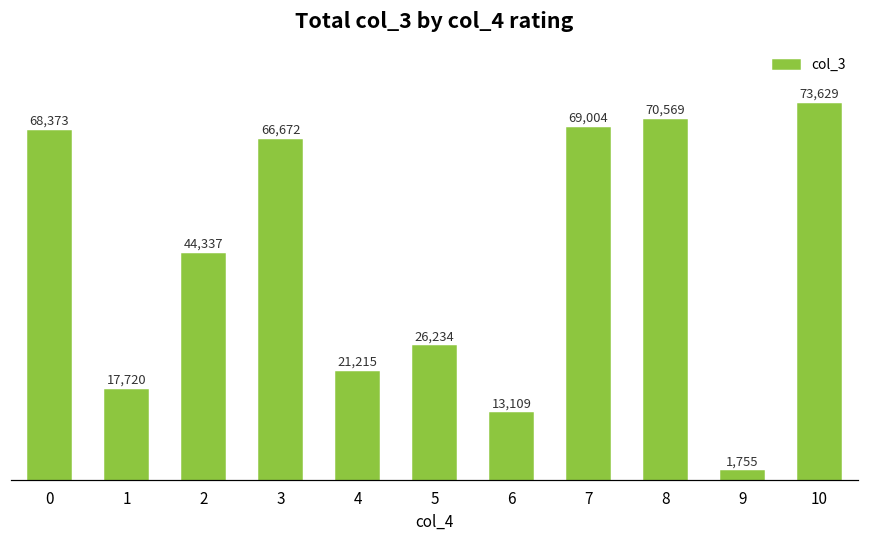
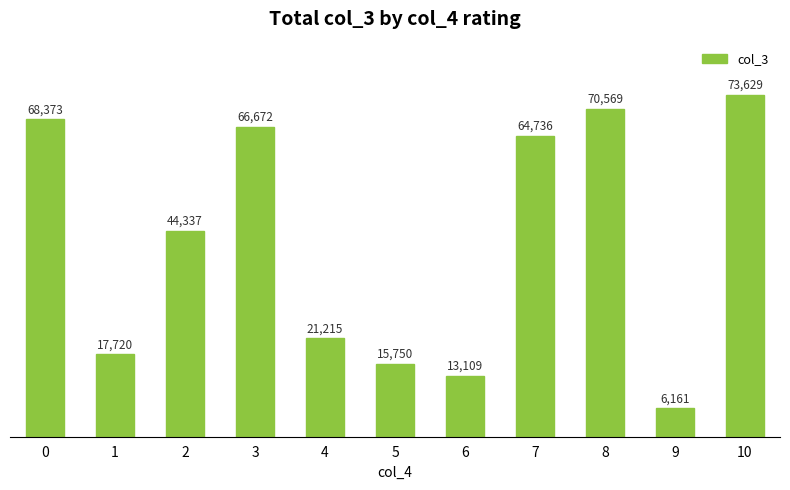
5: 26,234 -> 15,750
7: 69,004 -> 64,736
9: 1,755 -> 6,161
